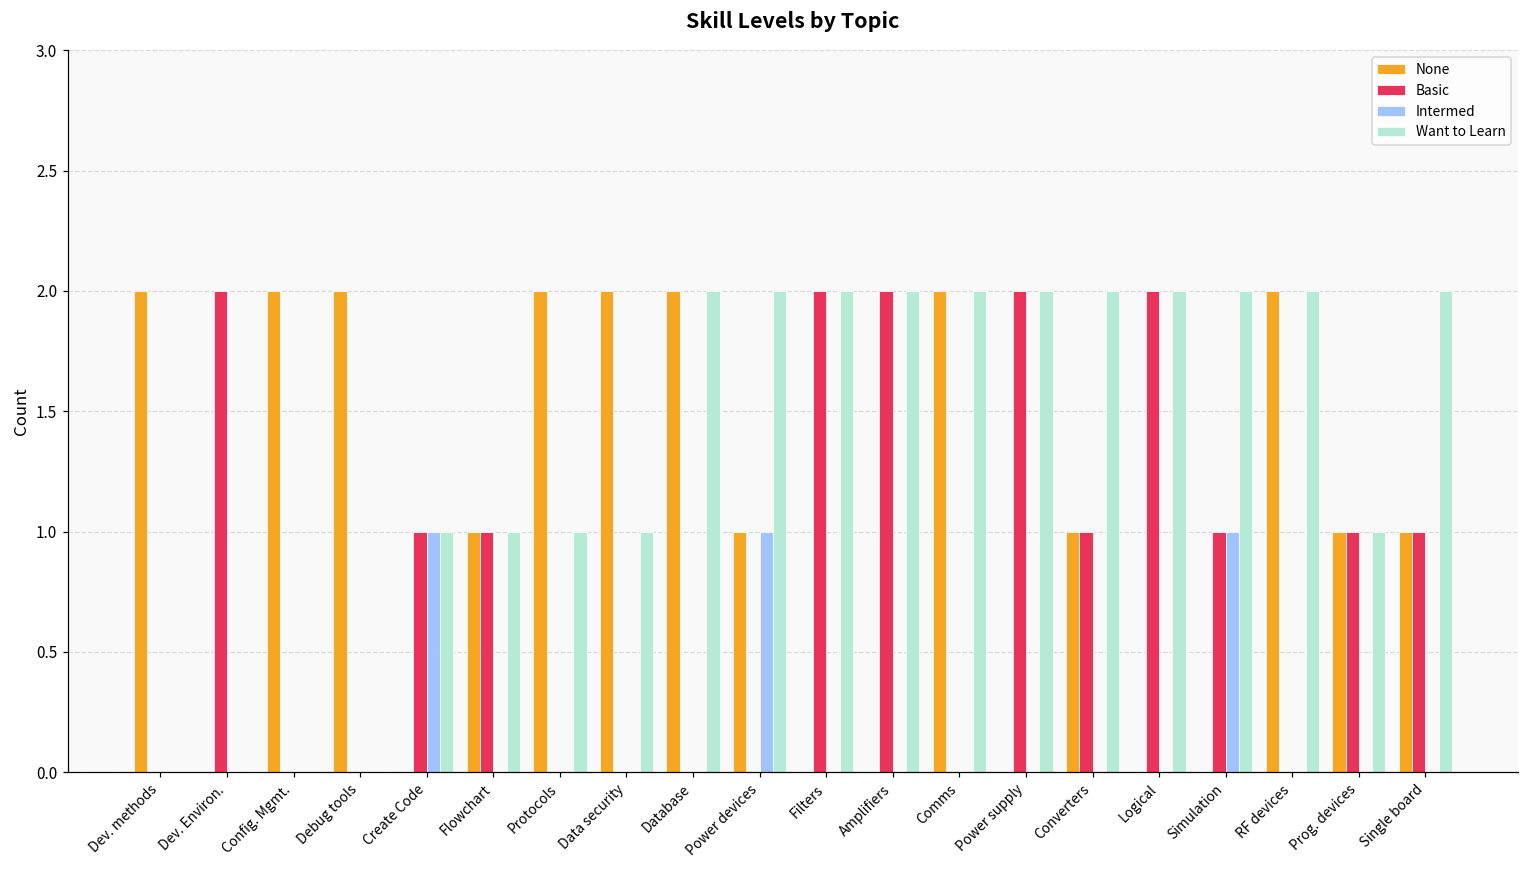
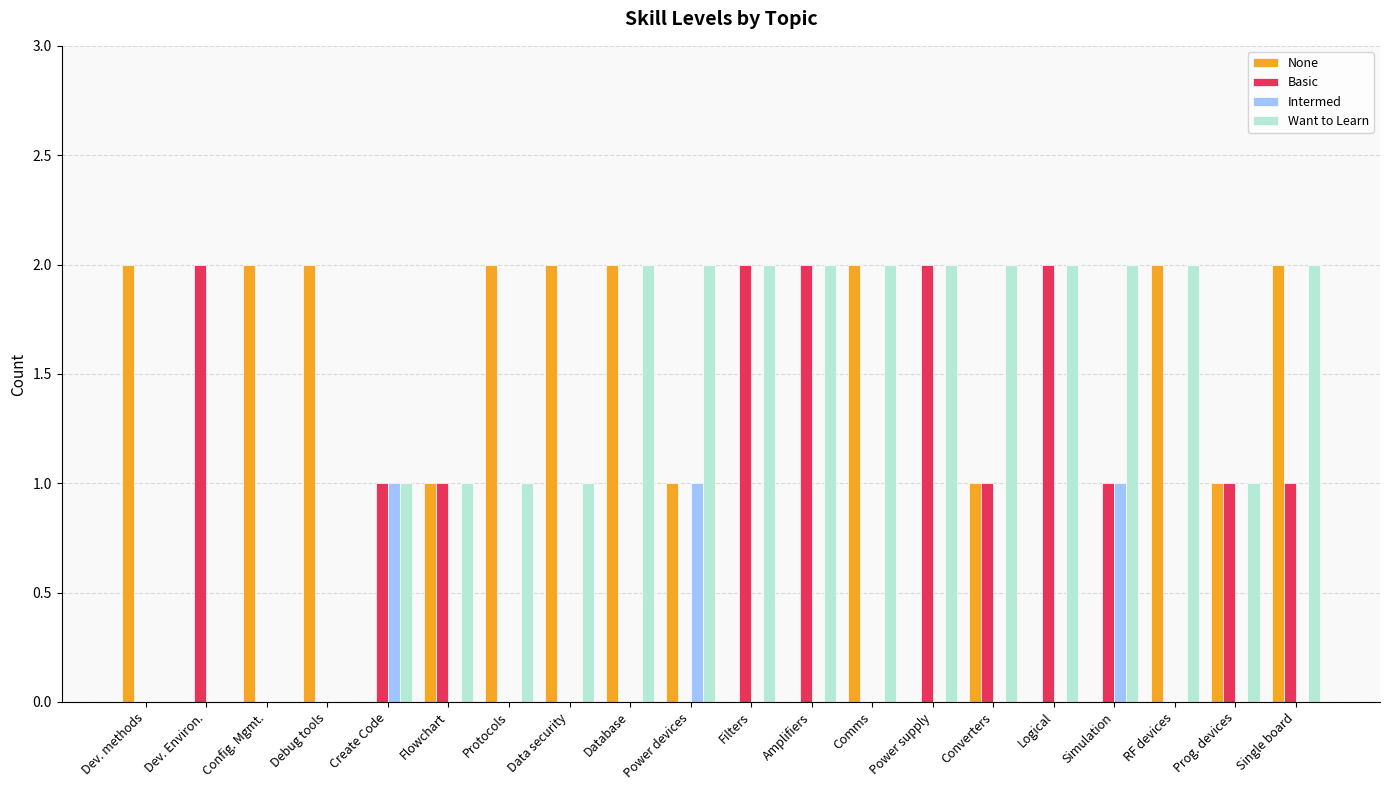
None, Single board: 1 -> 2
